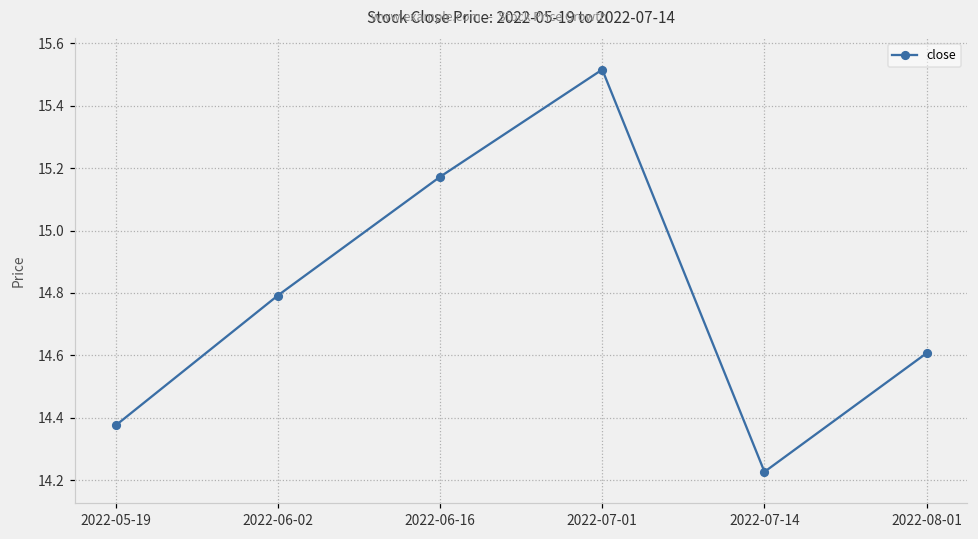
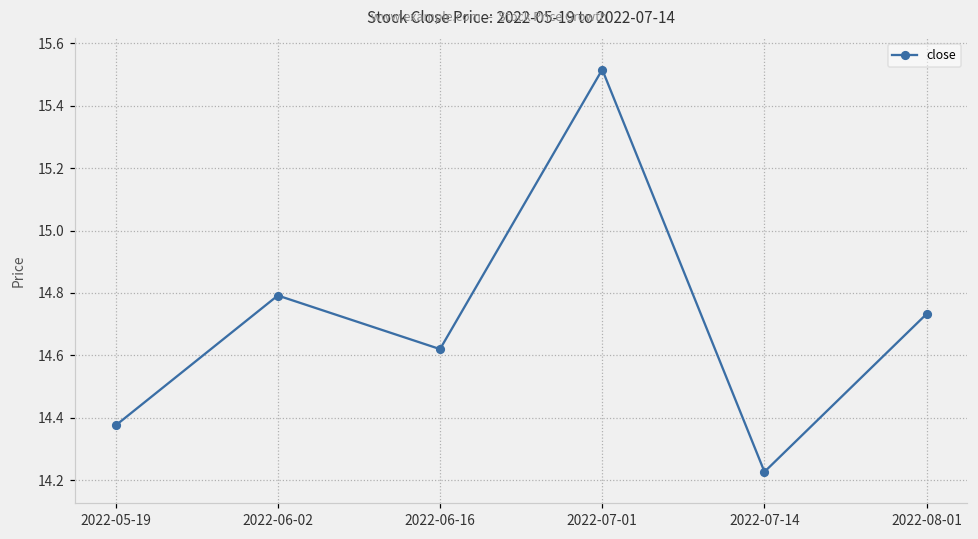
2022-06-16: 15.17 -> 14.62
2022-08-01: 14.61 -> 14.73
